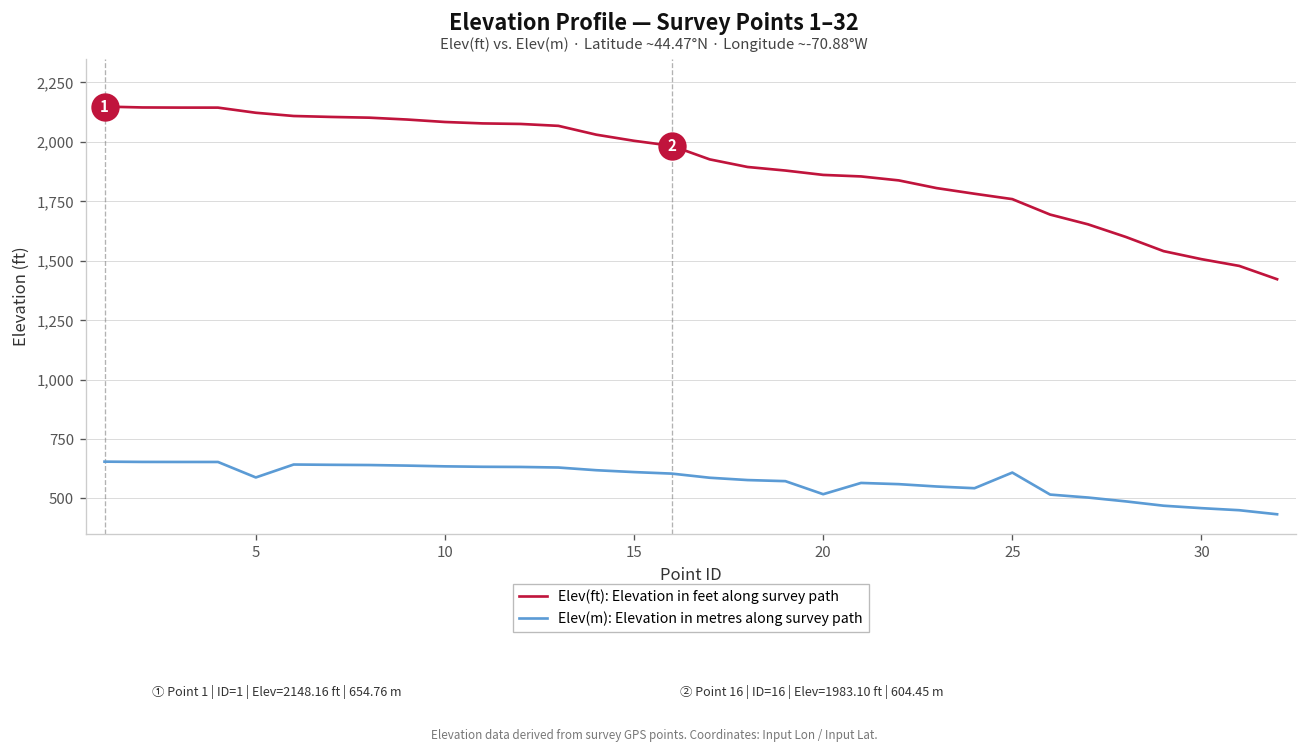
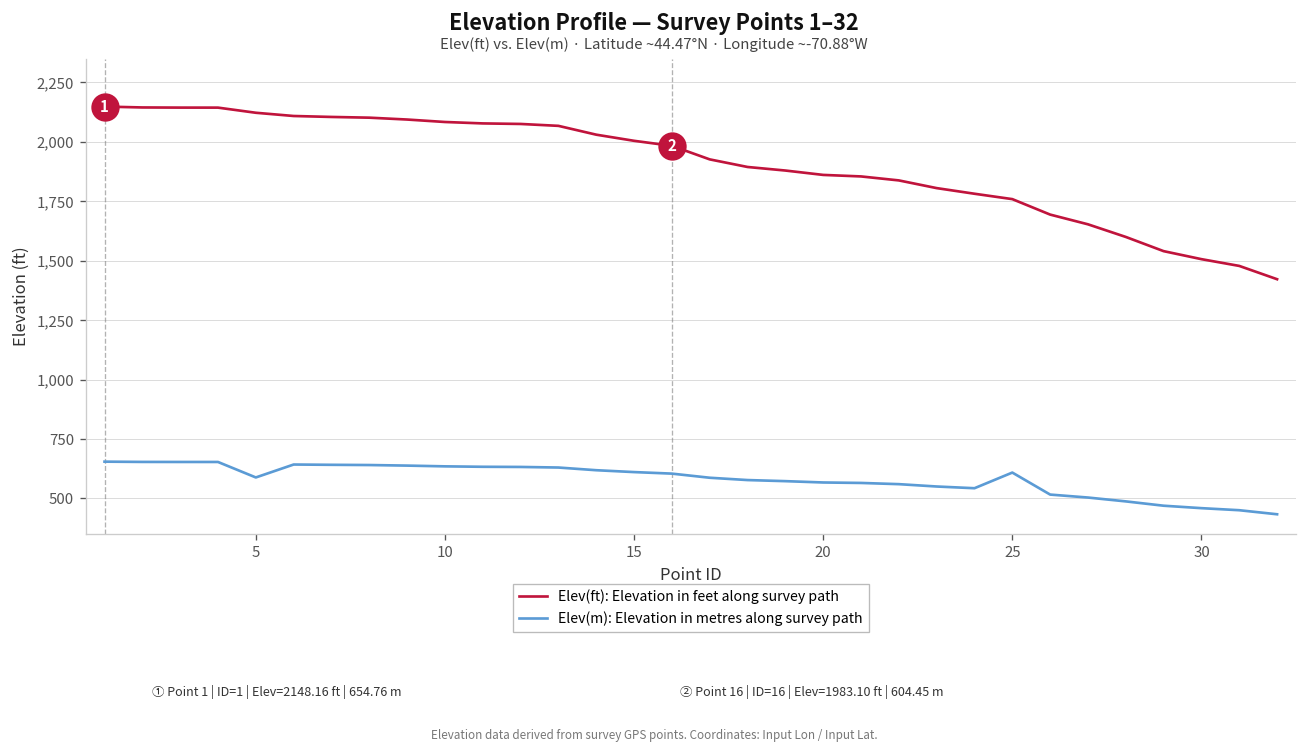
Elev(m): Elevation in metres along survey path, 20: 520 -> 570
